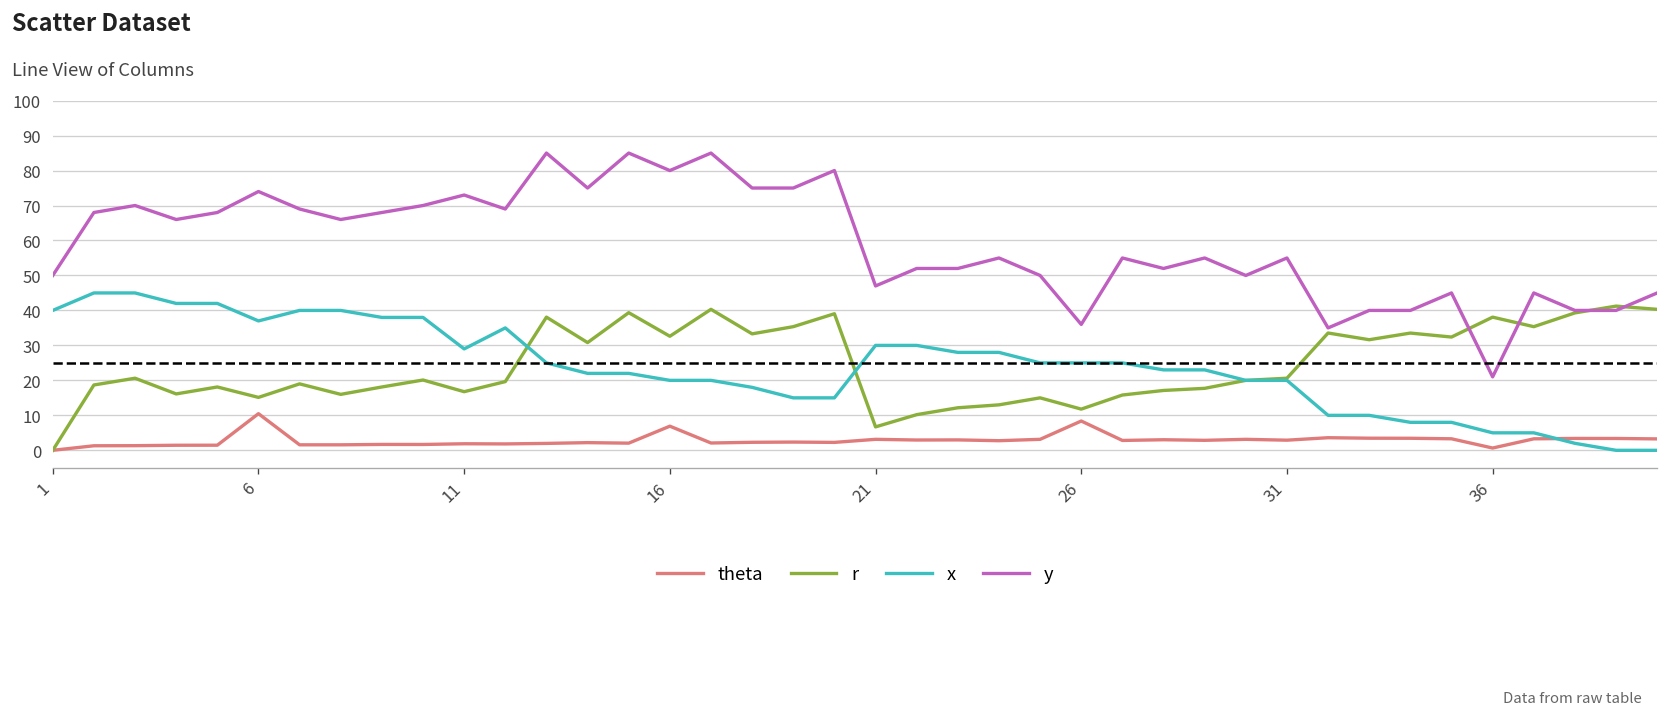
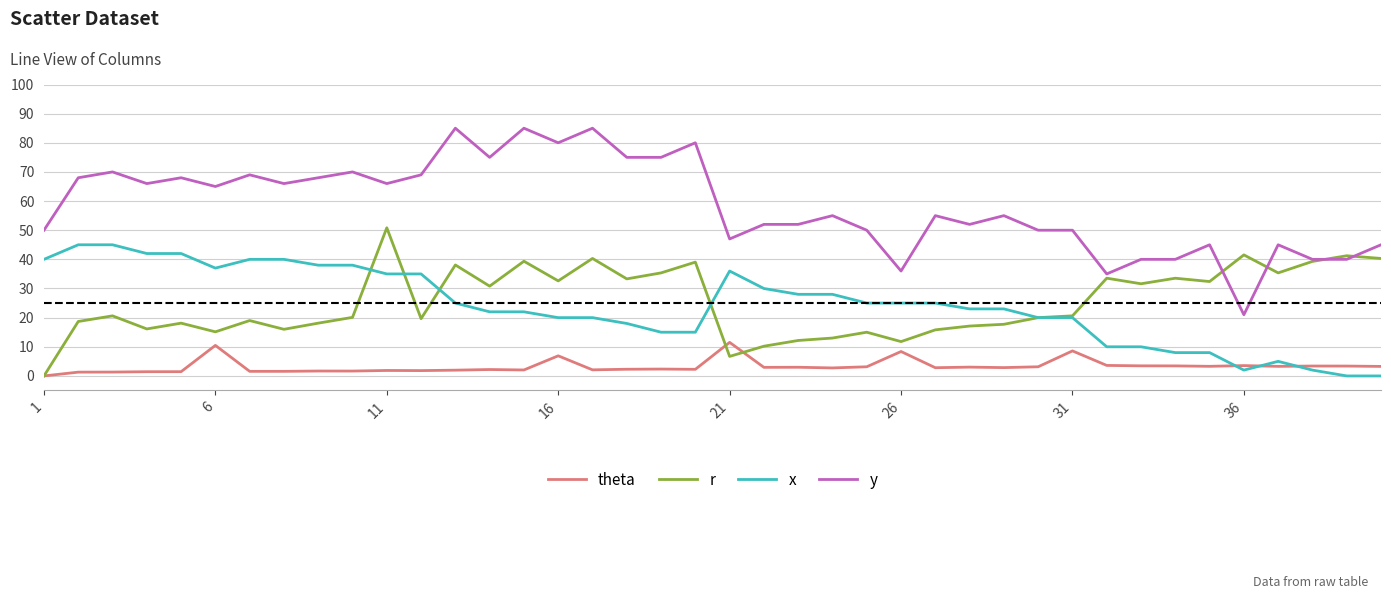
y, 6: 74 -> 65
r, 11: 17 -> 51
x, 11: 29 -> 35
y, 11: 73 -> 66
theta, 21: 3 -> 12
x, 21: 30 -> 36
theta, 31: 3 -> 9
y, 31: 55 -> 50
theta, 36: 1 -> 4
r, 36: 38 -> 42
x, 36: 5 -> 2
